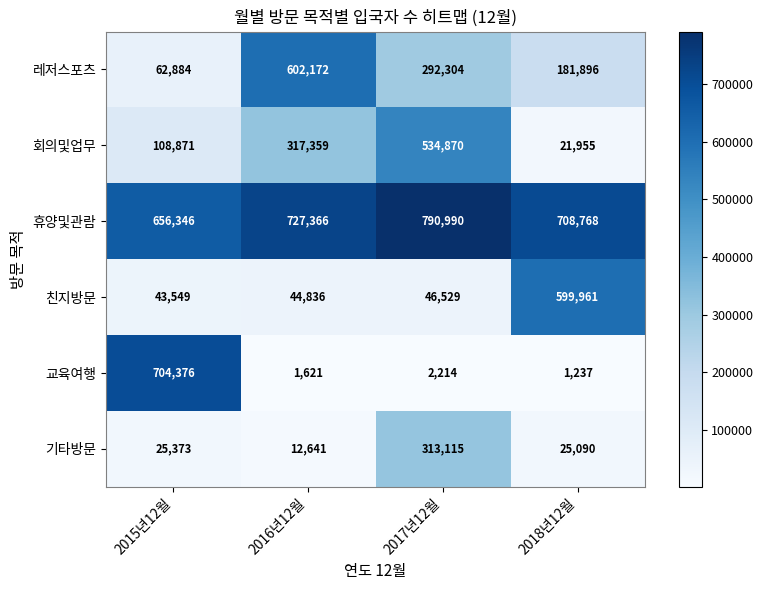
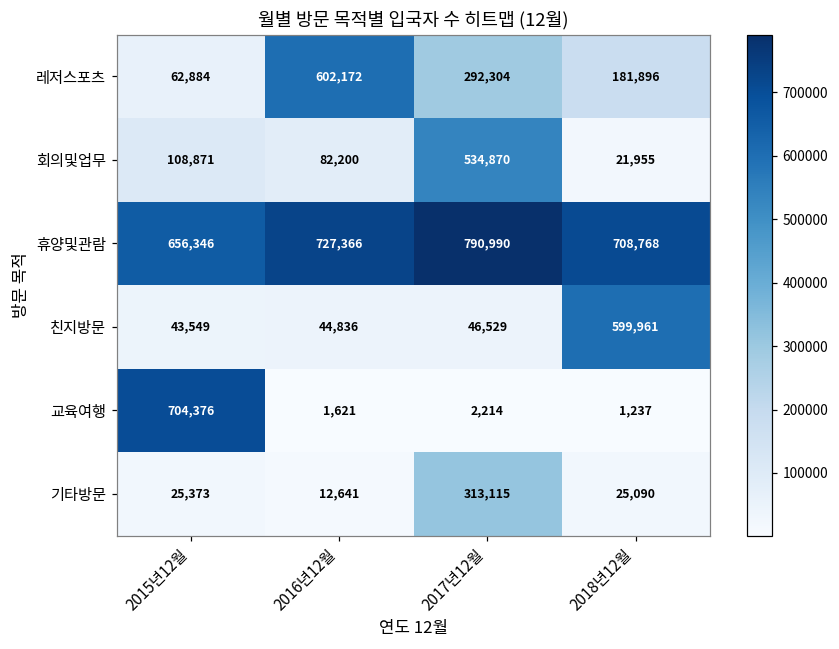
회의및업무, 2016년12월: 317,359 -> 82,200
